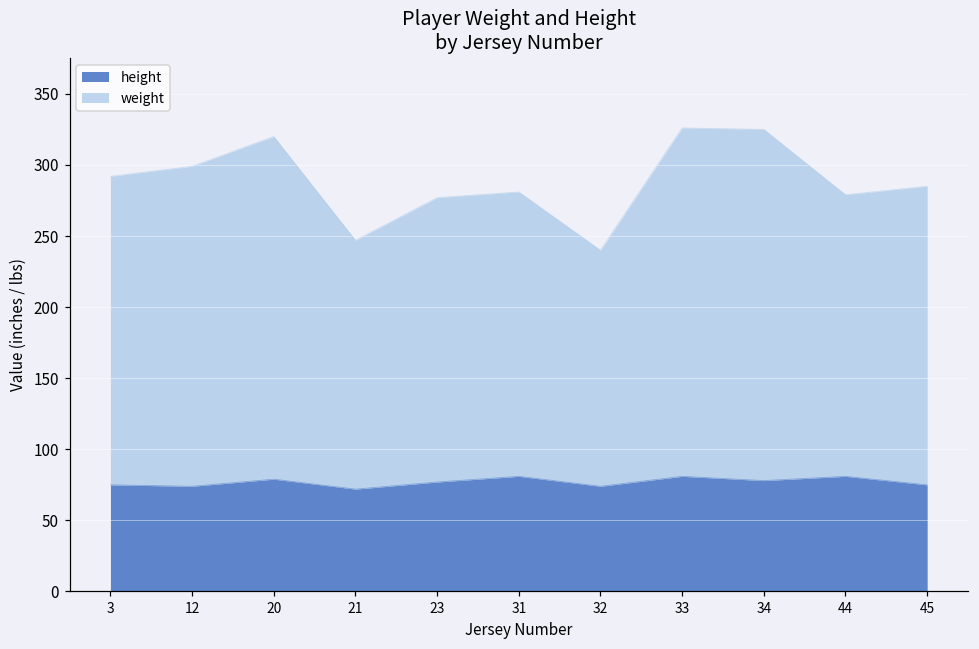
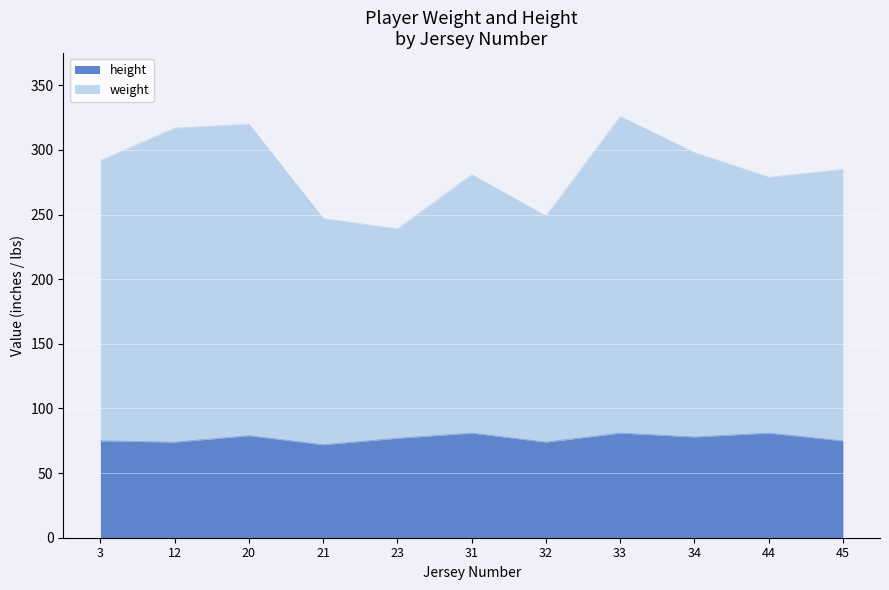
weight, 12: 225 -> 243
weight, 23: 200 -> 162
weight, 32: 166 -> 175
weight, 34: 247 -> 220
